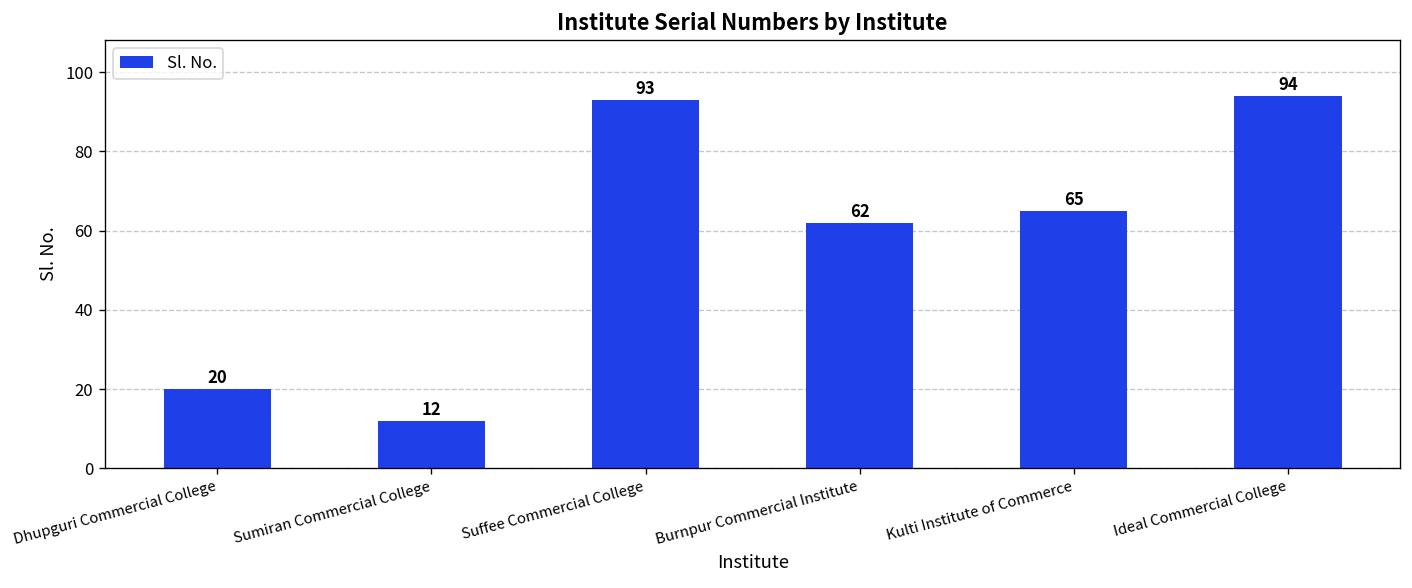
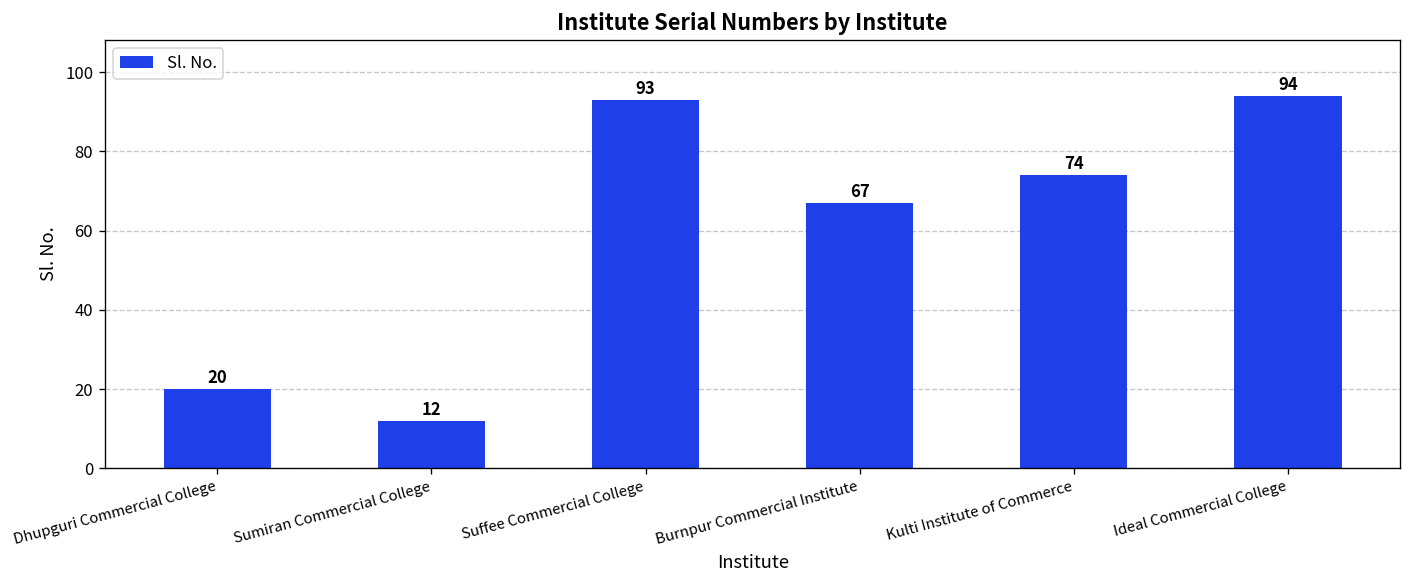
Burnpur Commercial Institute: 62 -> 67
Kulti Institute of Commerce: 65 -> 74
